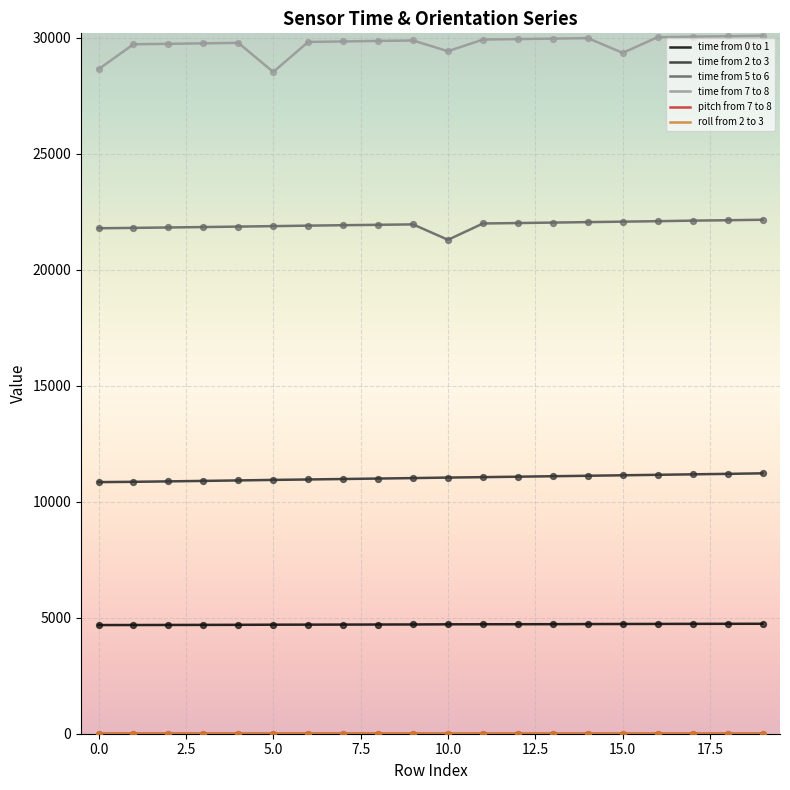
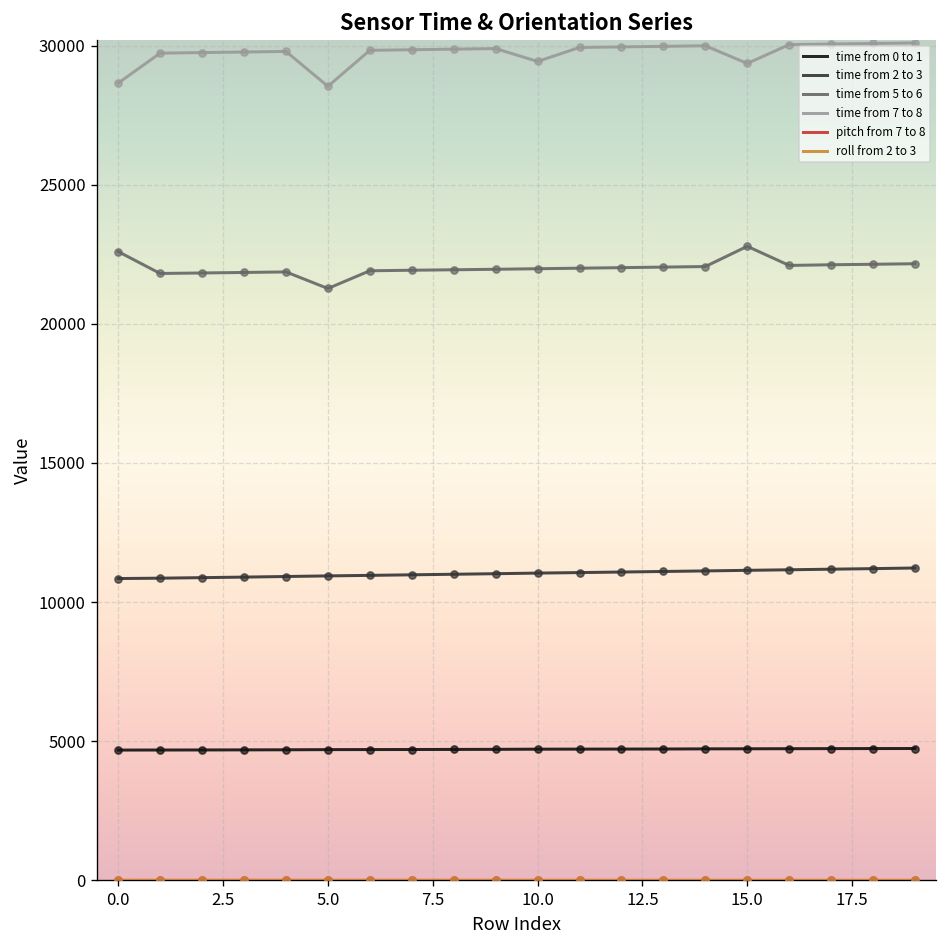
time from 5 to 6, 0.0: 21800 -> 22600
time from 5 to 6, 5.0: 21900 -> 21300
time from 5 to 6, 10.0: 21300 -> 22000
time from 5 to 6, 15.0: 22100 -> 22800
